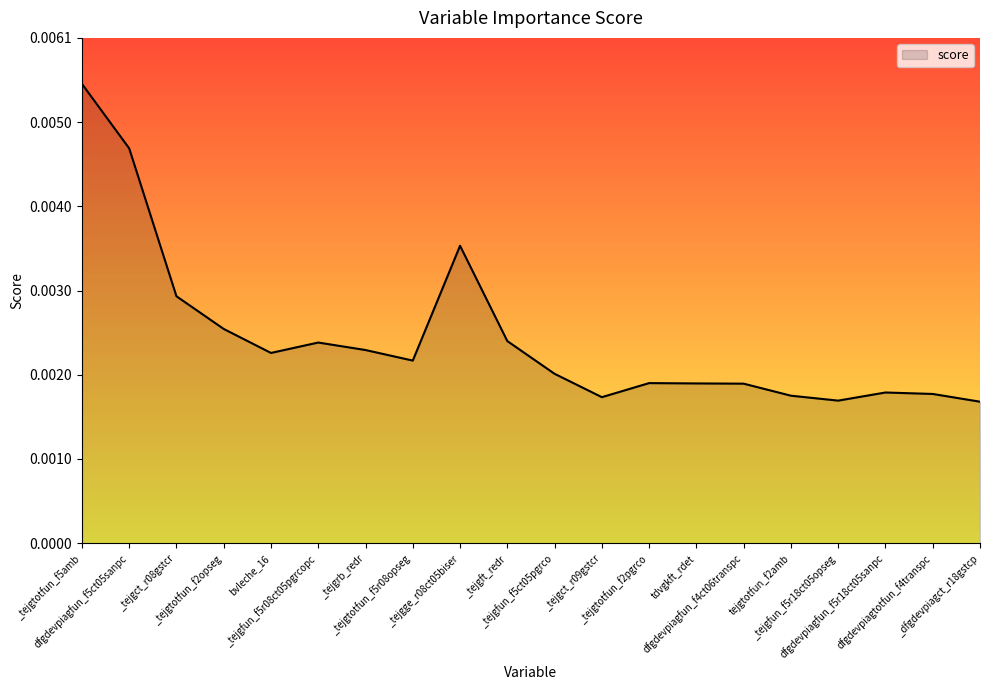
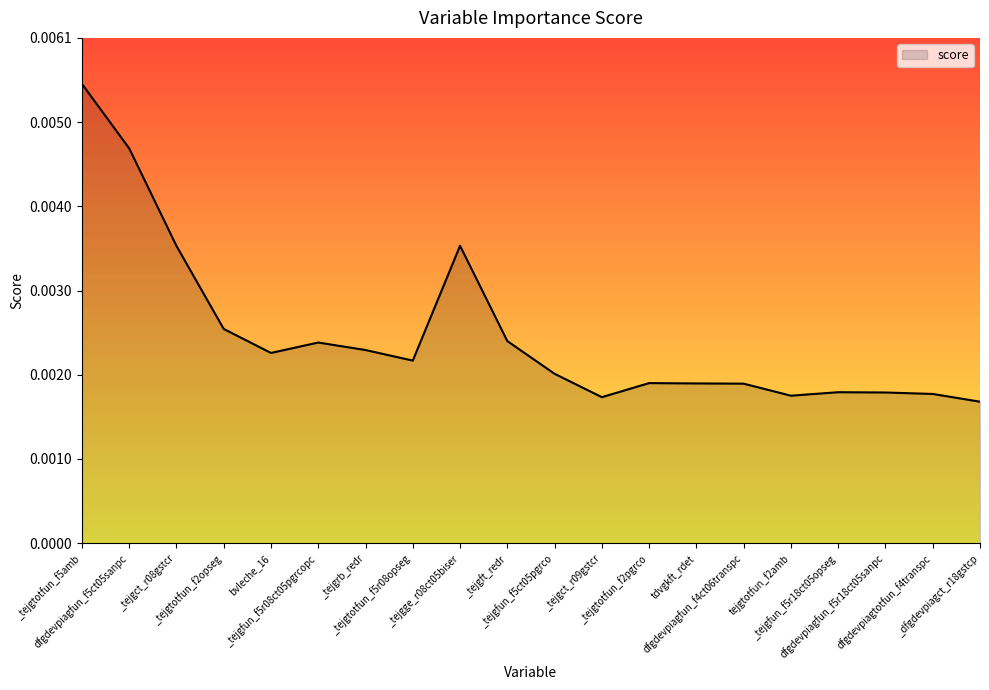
_tejgct_r08gstcr: 0.0030 -> 0.0036
_tejgfun_f5r18ct05opseg: 0.0017 -> 0.0018
